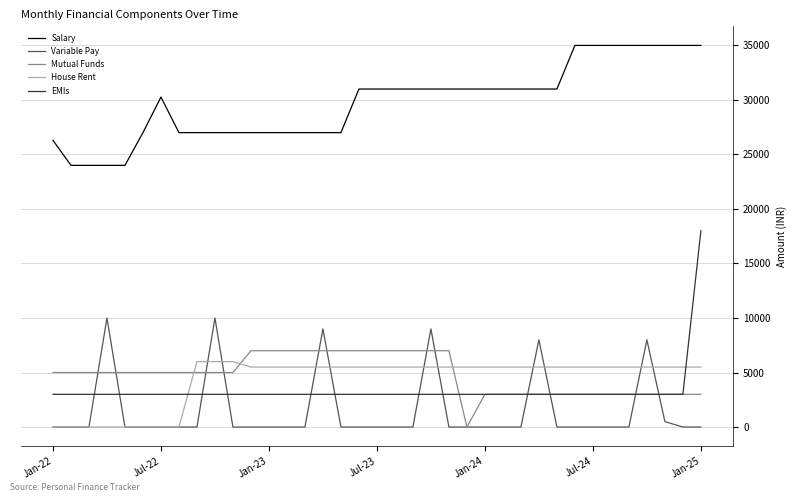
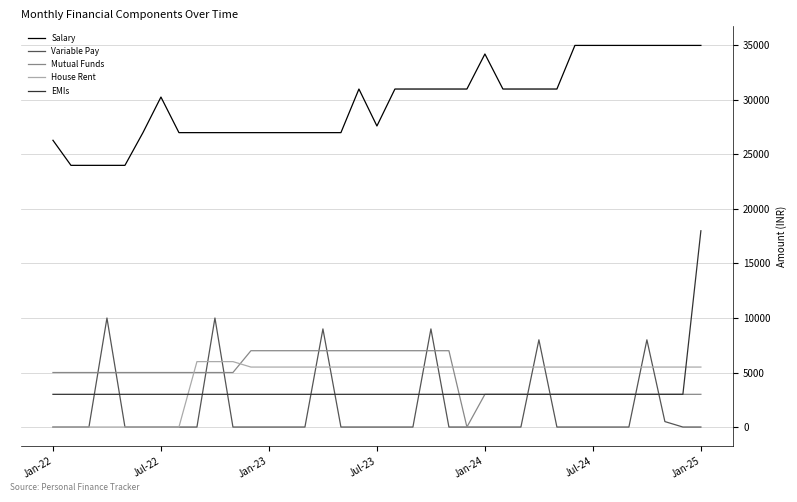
Salary, Jul-23: 31000 -> 27600
Salary, Jan-24: 31000 -> 34200
